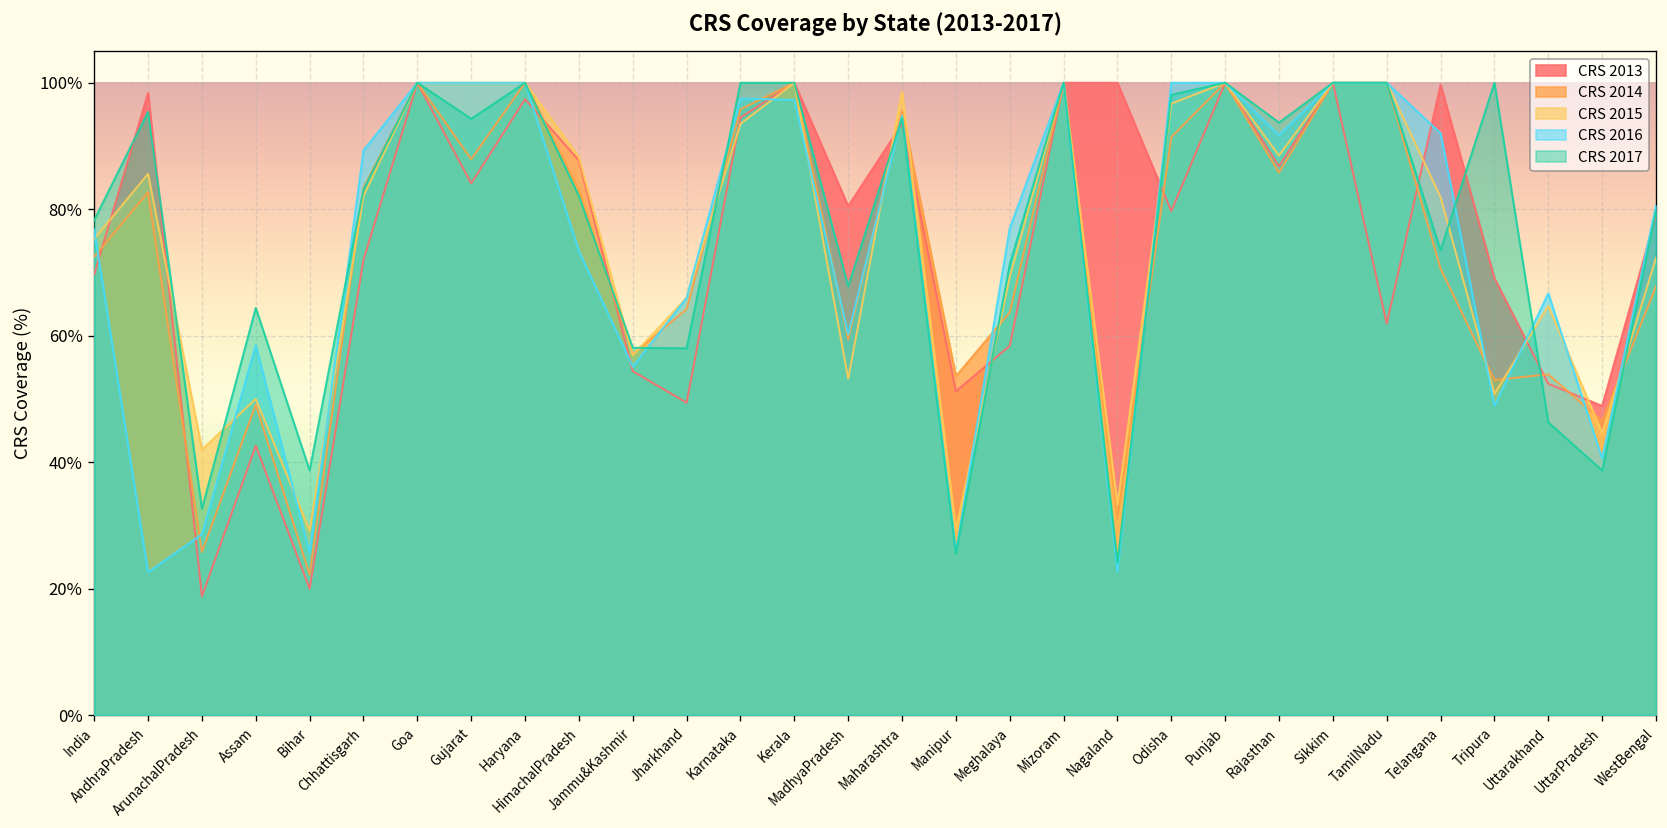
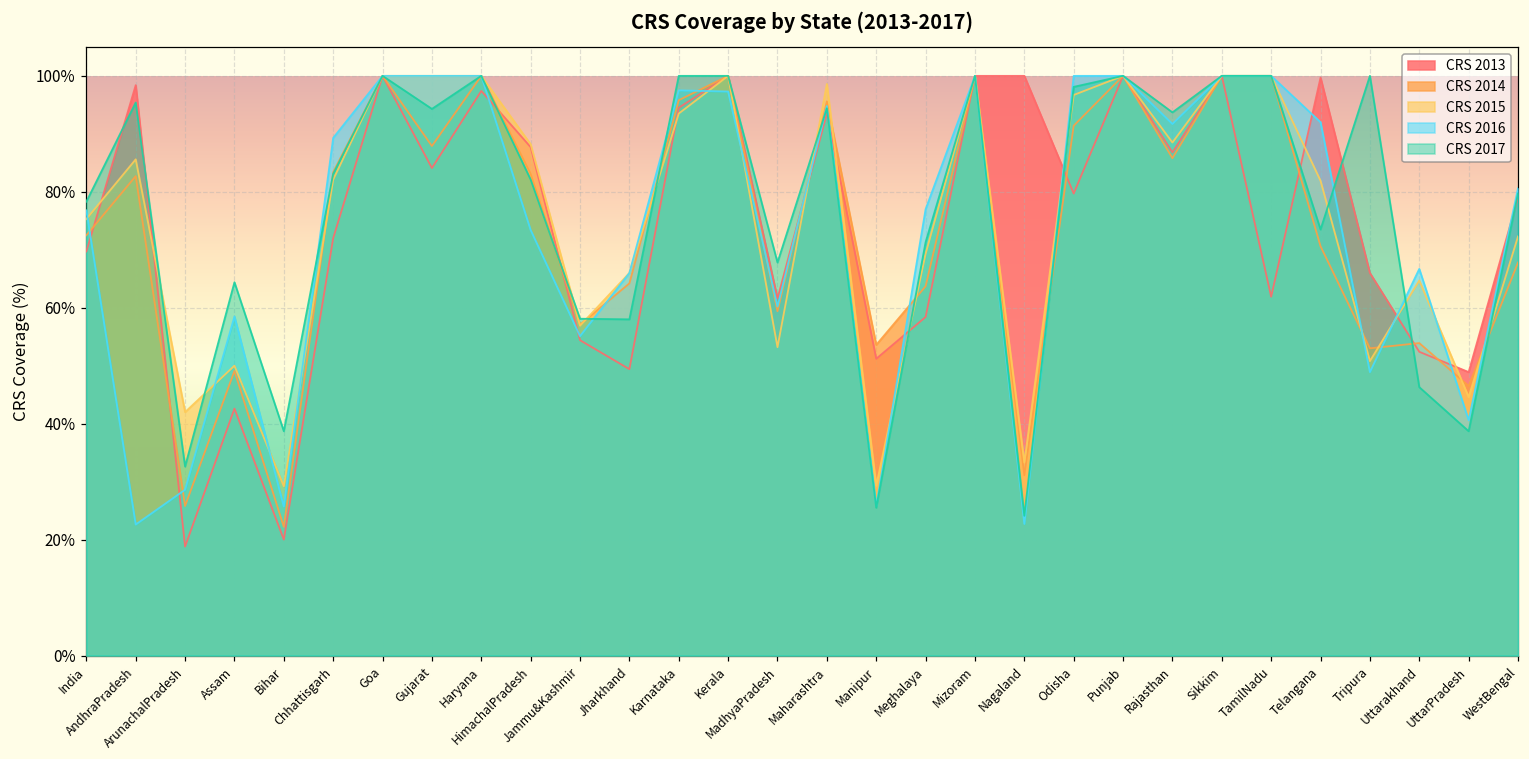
CRS 2013, MadhyaPradesh: 81% -> 62%
CRS 2013, Tripura: 69% -> 66%
